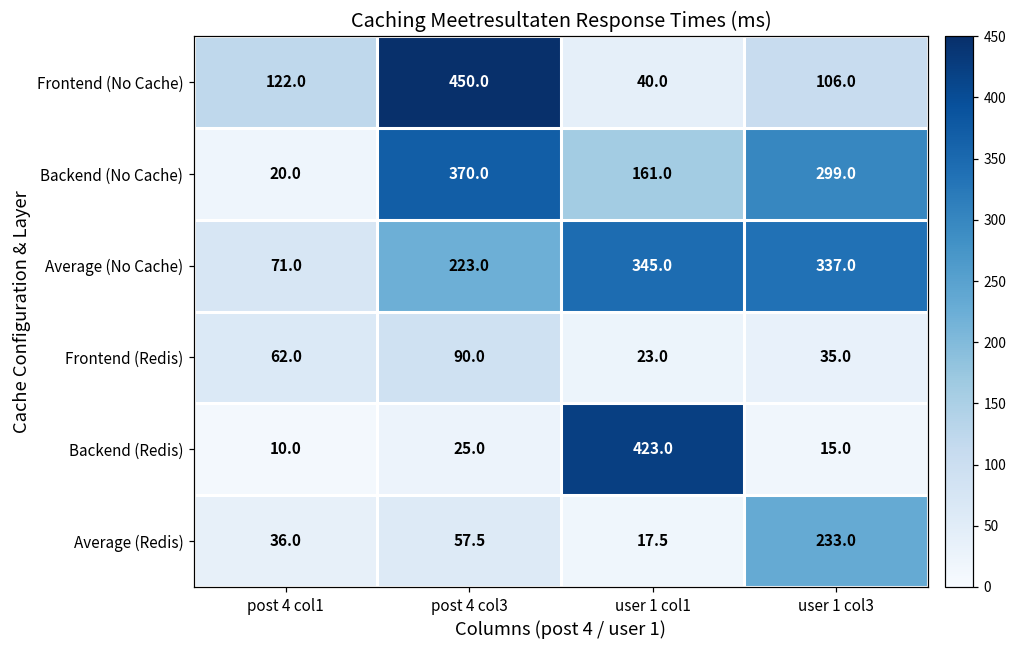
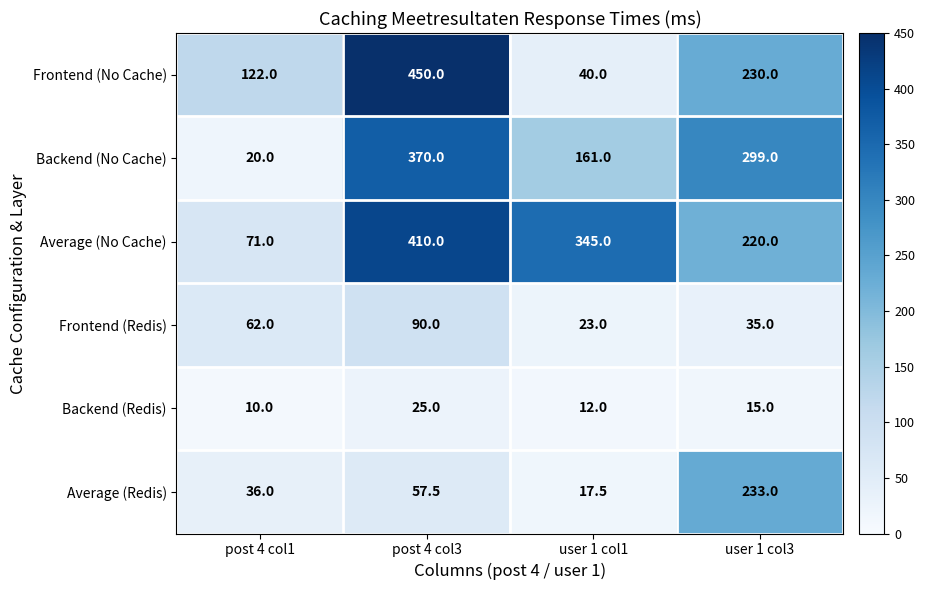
Frontend (No Cache), user 1 col3: 106.0 -> 230.0
Average (No Cache), post 4 col3: 223.0 -> 410.0
Average (No Cache), user 1 col3: 337.0 -> 220.0
Backend (Redis), user 1 col1: 423.0 -> 12.0
